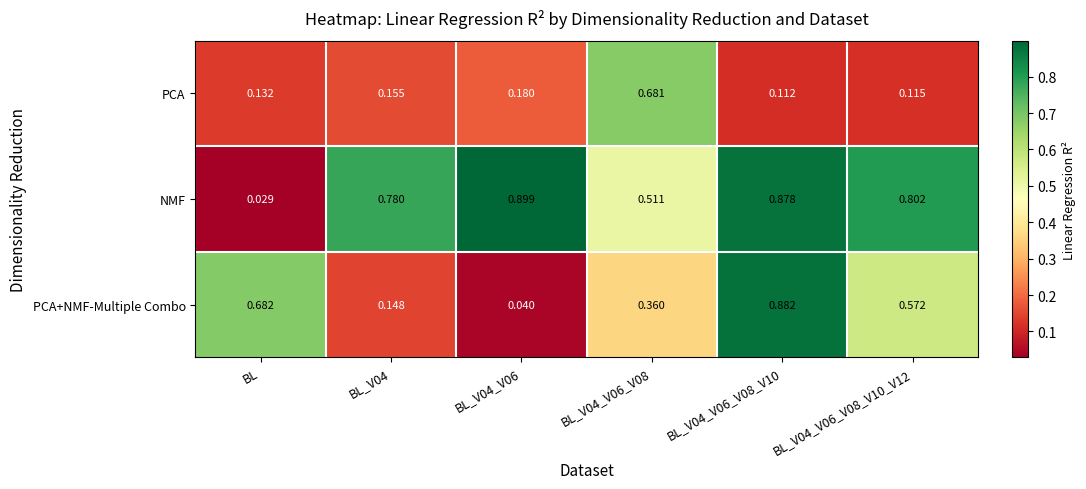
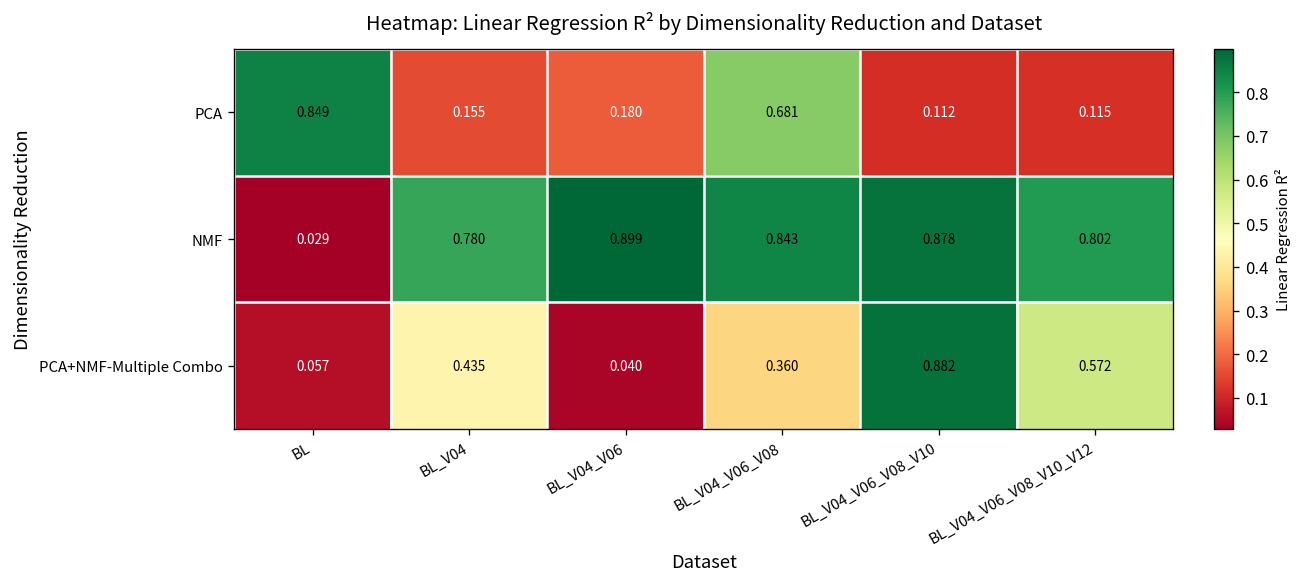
PCA, BL: 0.132 -> 0.849
NMF, BL_V04_V06_V08: 0.511 -> 0.843
PCA+NMF-Multiple Combo, BL: 0.682 -> 0.057
PCA+NMF-Multiple Combo, BL_V04: 0.148 -> 0.435
